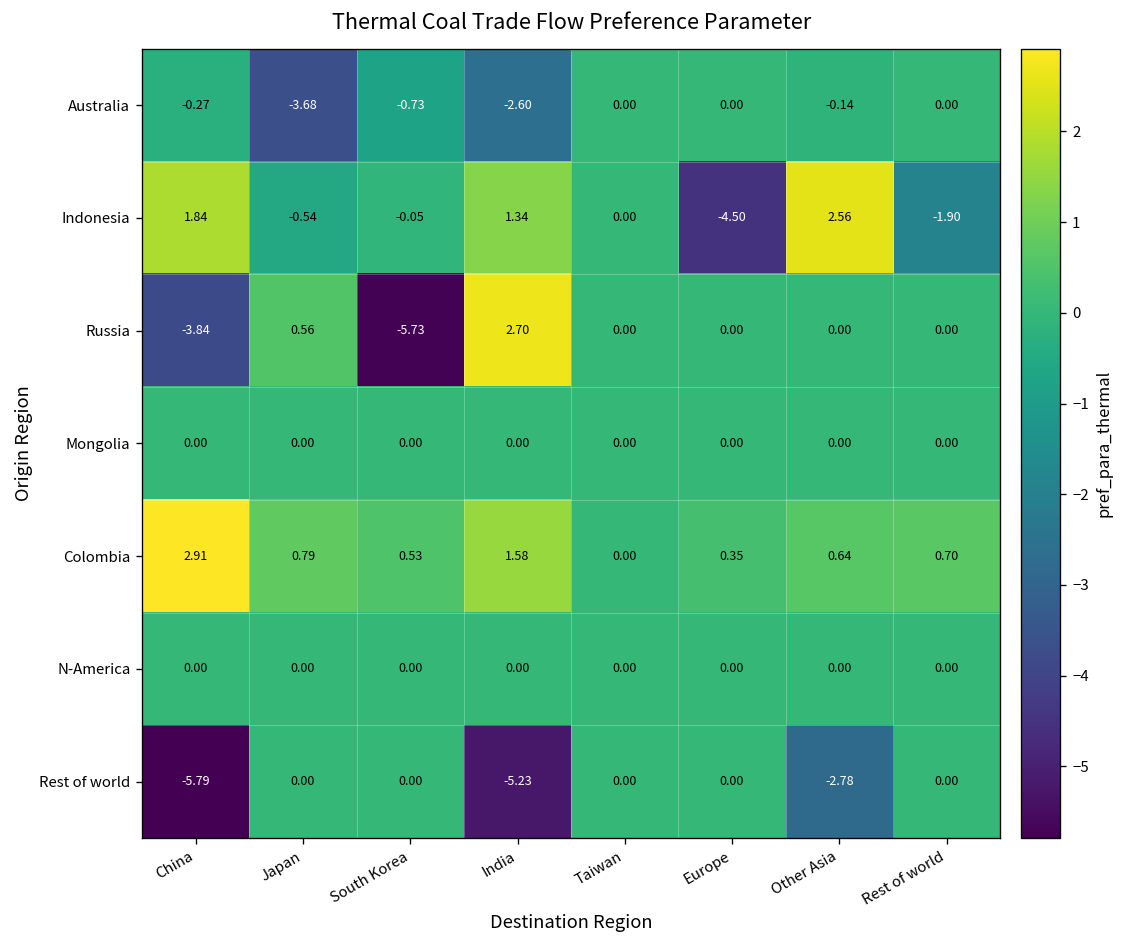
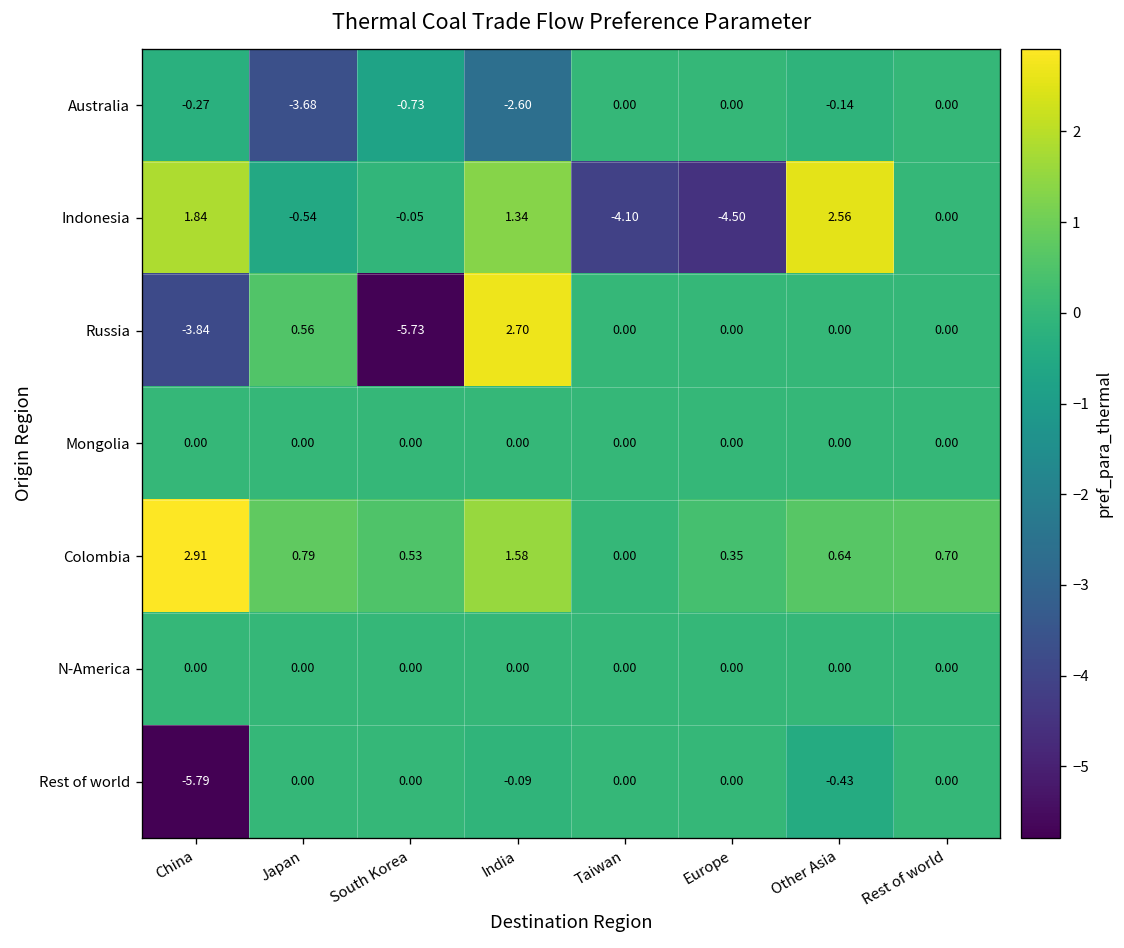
Indonesia, Taiwan: 0.00 -> -4.10
Indonesia, Rest of world: -1.90 -> 0.00
Rest of world, India: -5.23 -> -0.09
Rest of world, Other Asia: -2.78 -> -0.43
